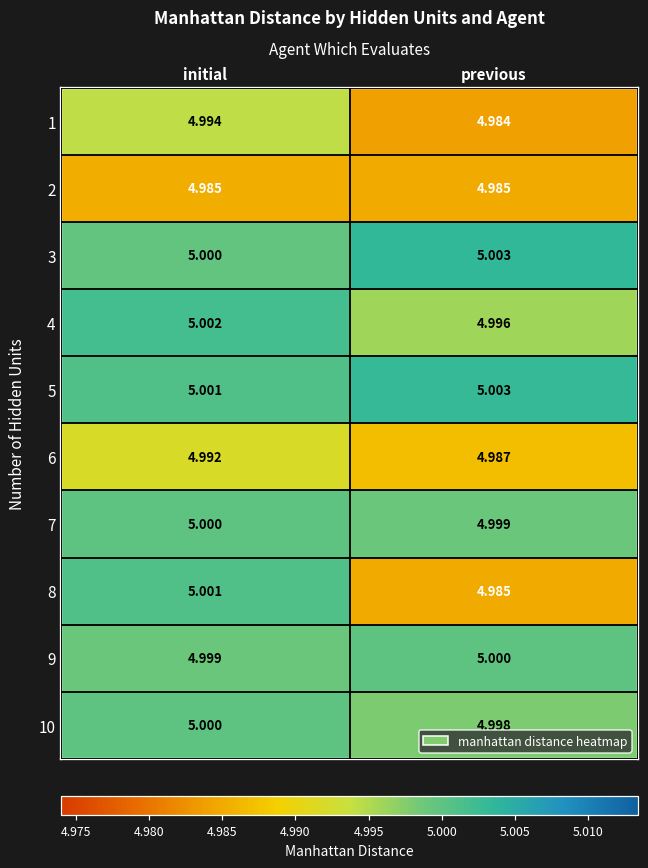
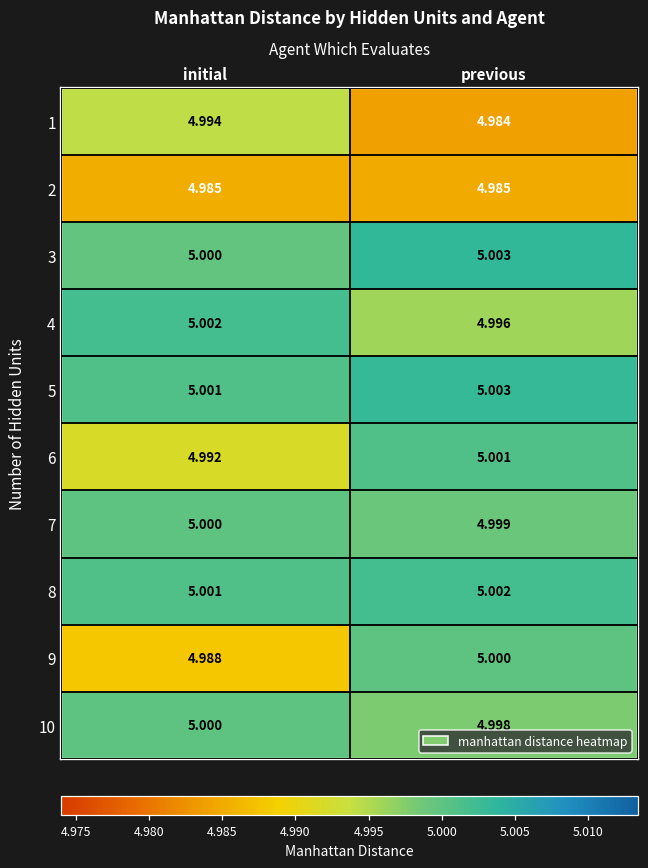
6, previous: 4.987 -> 5.001
8, previous: 4.985 -> 5.002
9, initial: 4.999 -> 4.988
